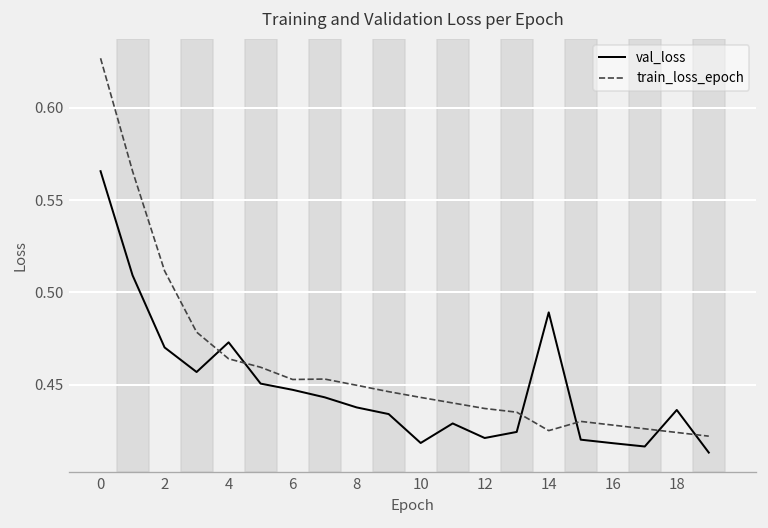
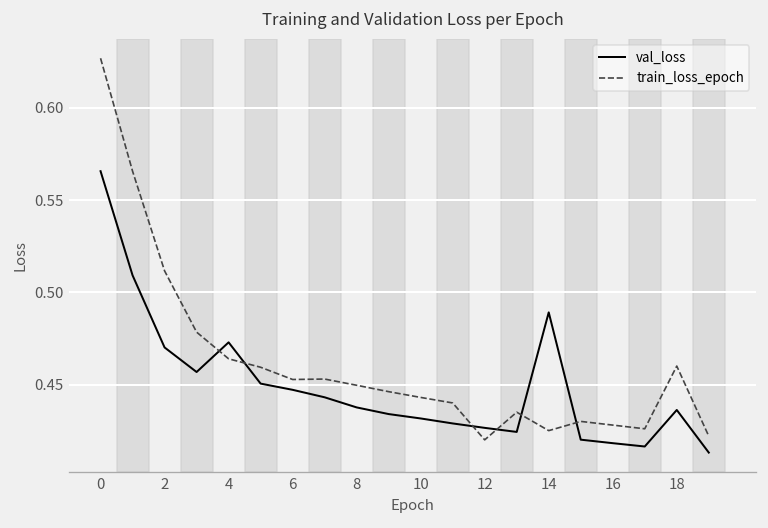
val_loss, 10: 0.418 -> 0.432
val_loss, 12: 0.421 -> 0.427
train_loss_epoch, 12: 0.437 -> 0.420
train_loss_epoch, 18: 0.424 -> 0.460
